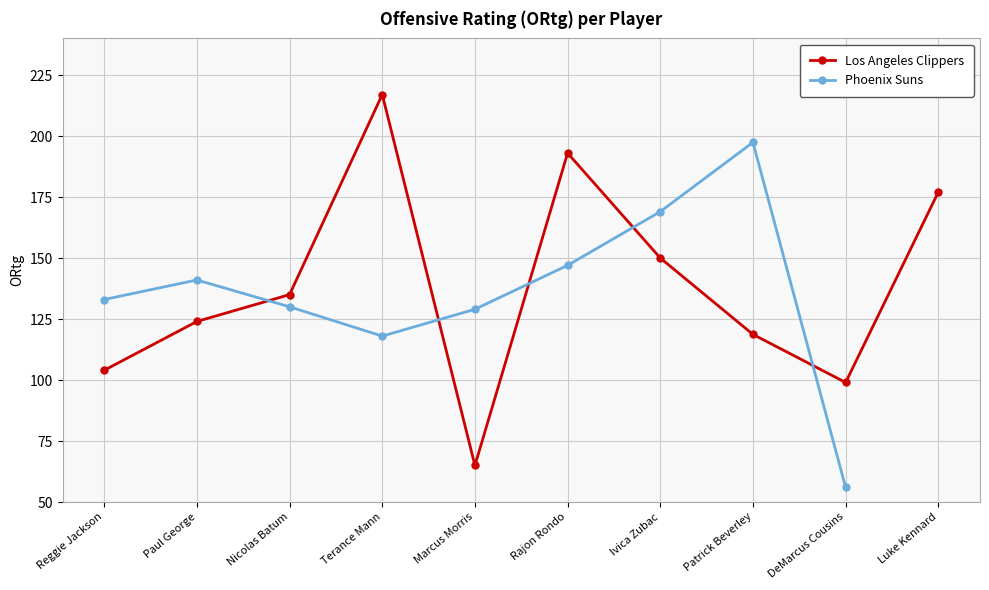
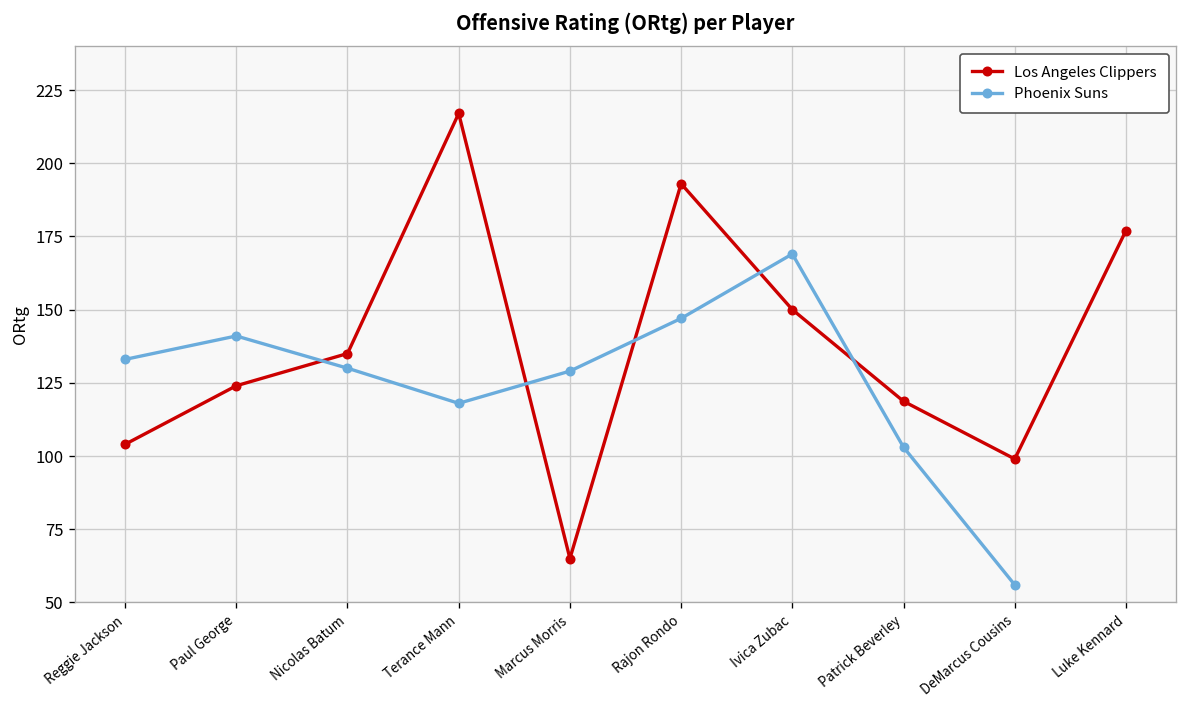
Phoenix Suns, Patrick Beverley: 197 -> 103
